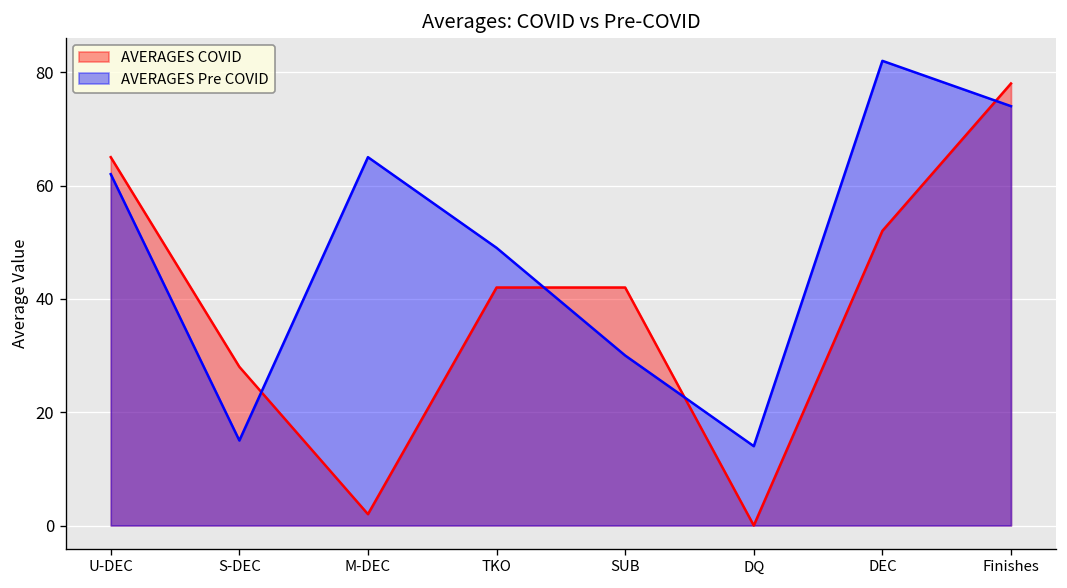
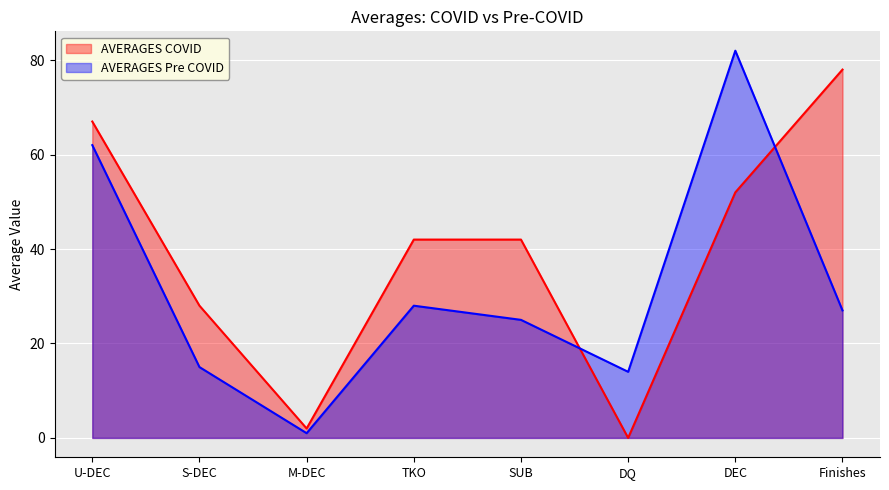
AVERAGES COVID, U-DEC: 65 -> 67
AVERAGES Pre COVID, M-DEC: 65 -> 1
AVERAGES Pre COVID, TKO: 49 -> 28
AVERAGES Pre COVID, SUB: 30 -> 25
AVERAGES Pre COVID, Finishes: 74 -> 27
